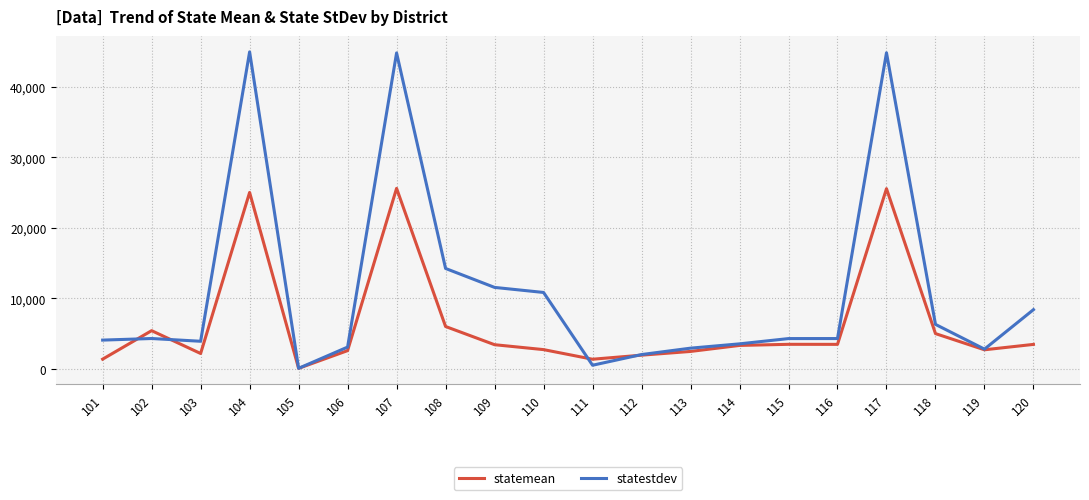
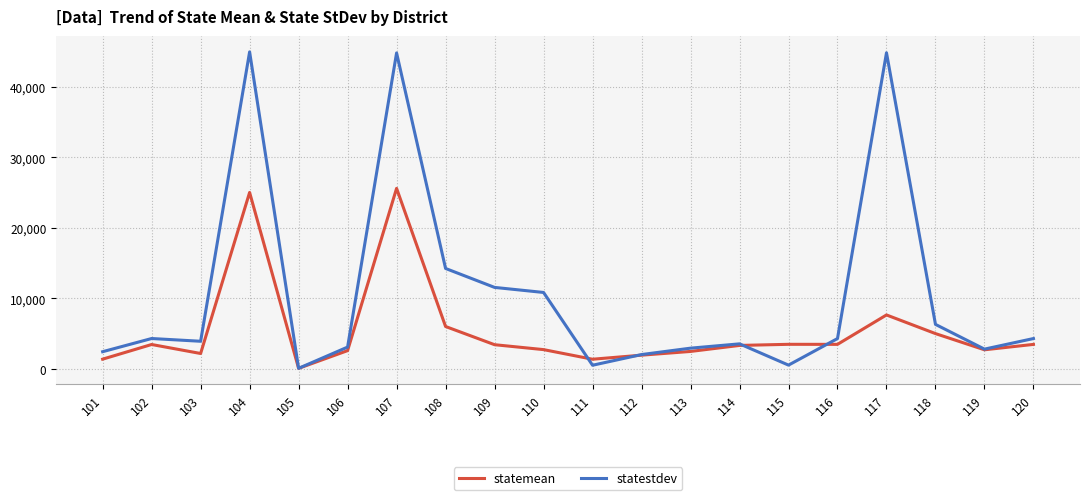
statestdev, 101: 4,000 -> 2,000
statemean, 102: 5,000 -> 3,000
statestdev, 115: 4,000 -> 1,000
statemean, 117: 26,000 -> 8,000
statestdev, 120: 8,000 -> 4,000
